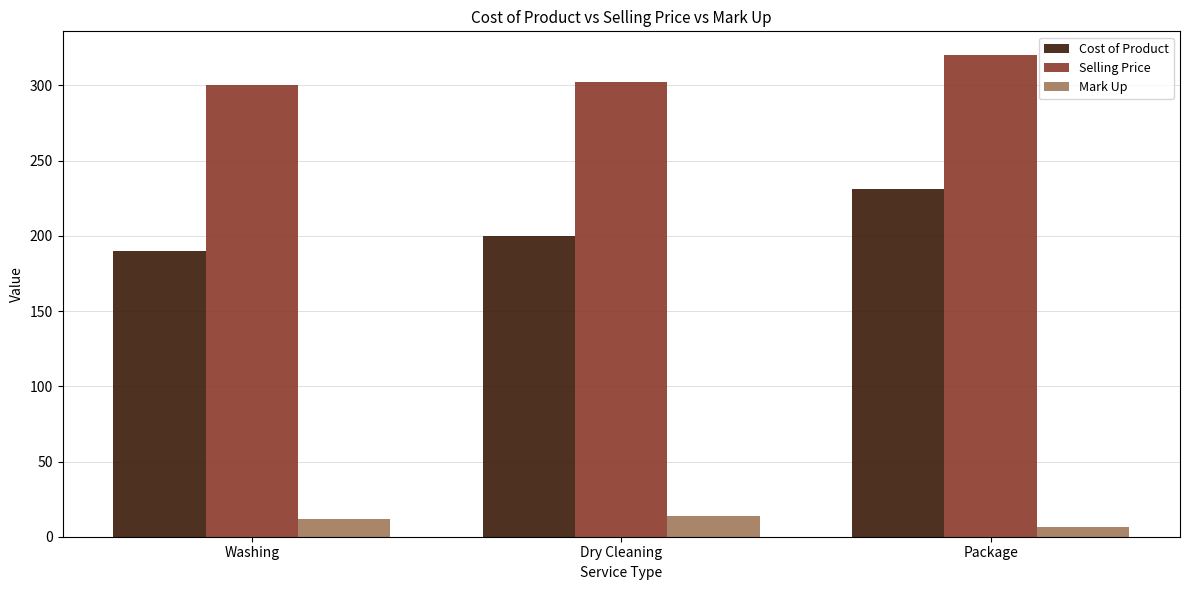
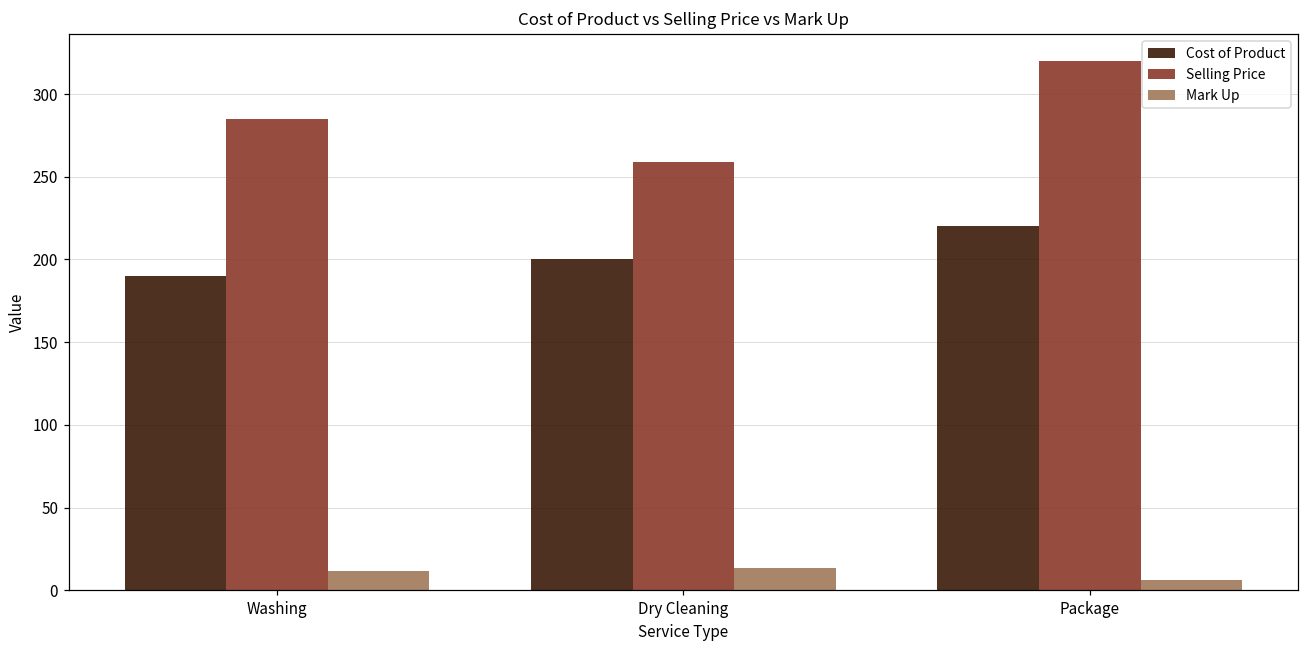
Selling Price, Washing: 300 -> 285
Selling Price, Dry Cleaning: 302 -> 259
Cost of Product, Package: 231 -> 220
